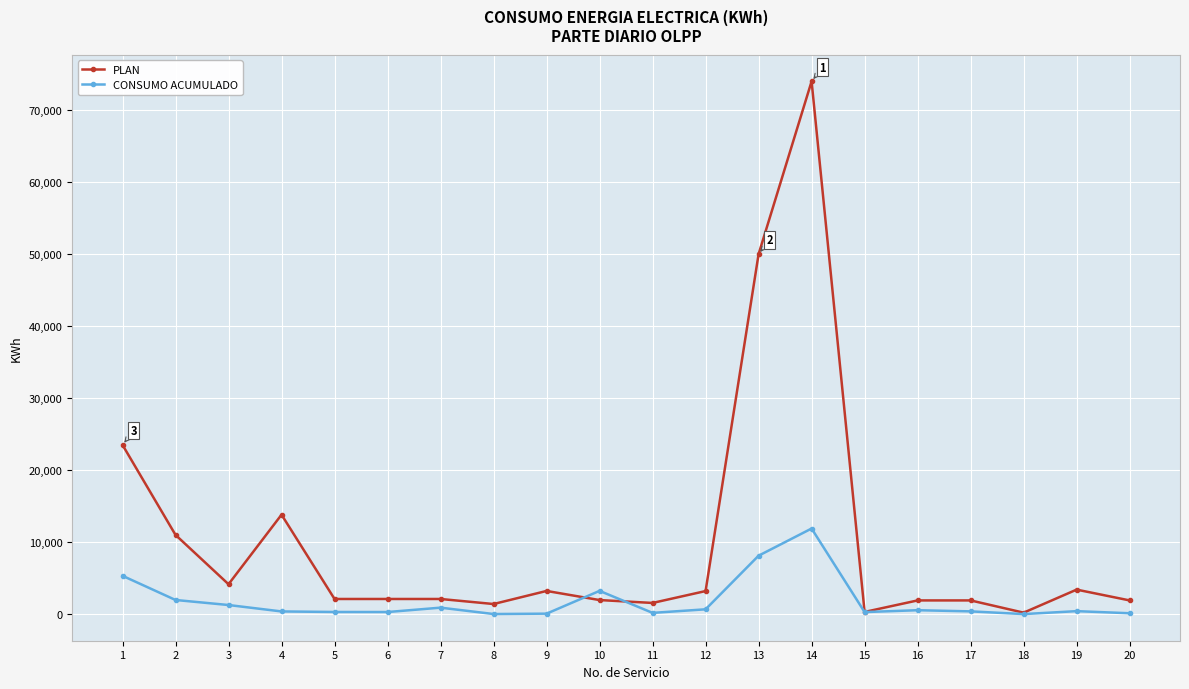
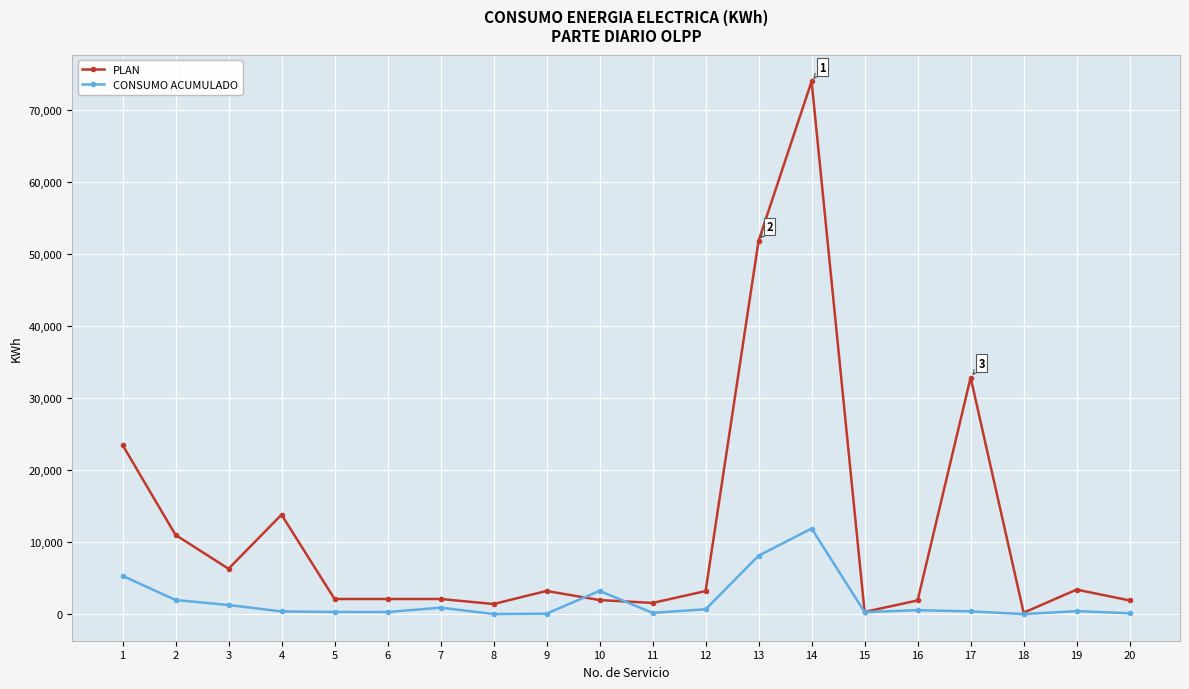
PLAN, 3: 4,000 -> 6,000
PLAN, 13: 50,000 -> 52,000
PLAN, 17: 2,000 -> 33,000
